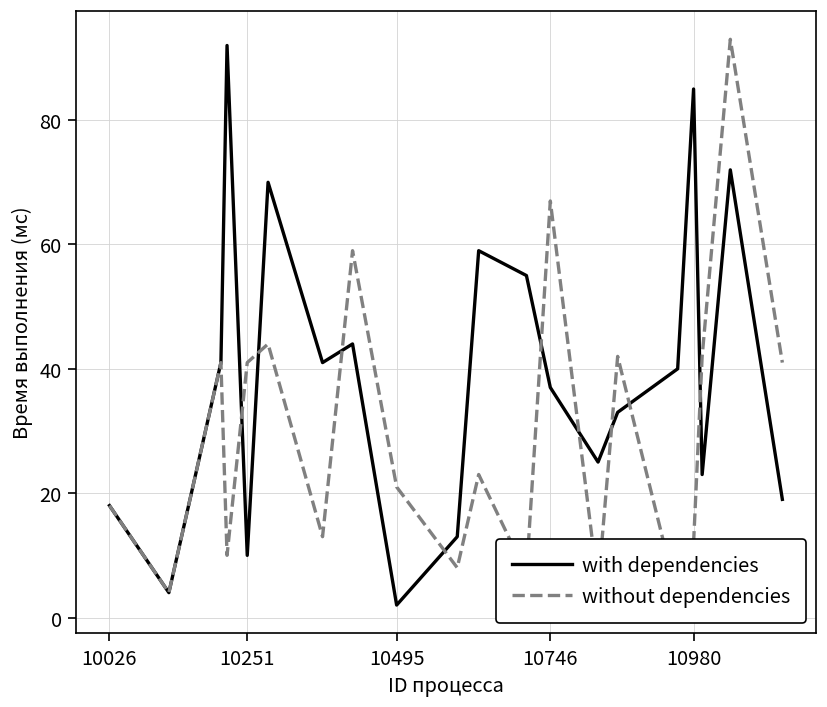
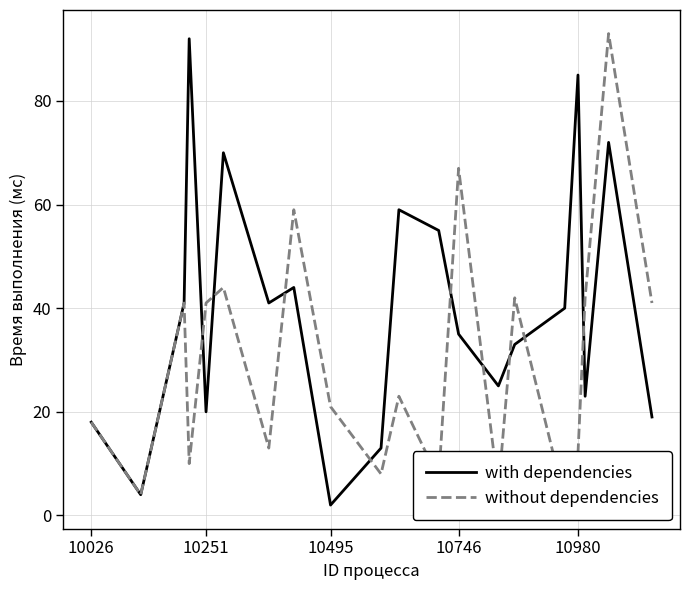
with dependencies, 10251: 10 -> 20
with dependencies, 10746: 37 -> 35
